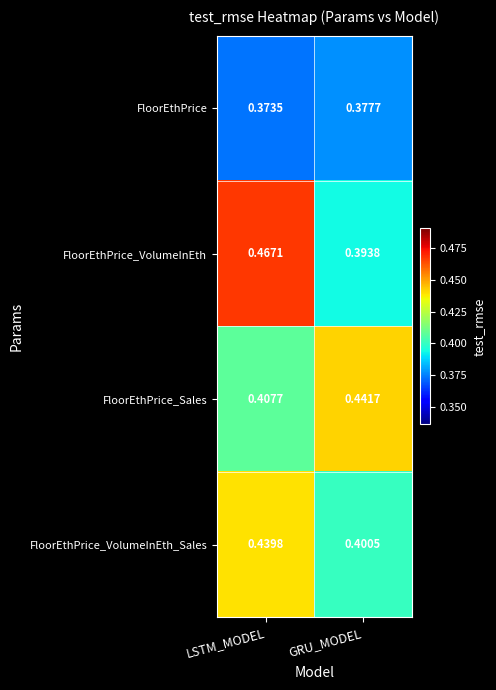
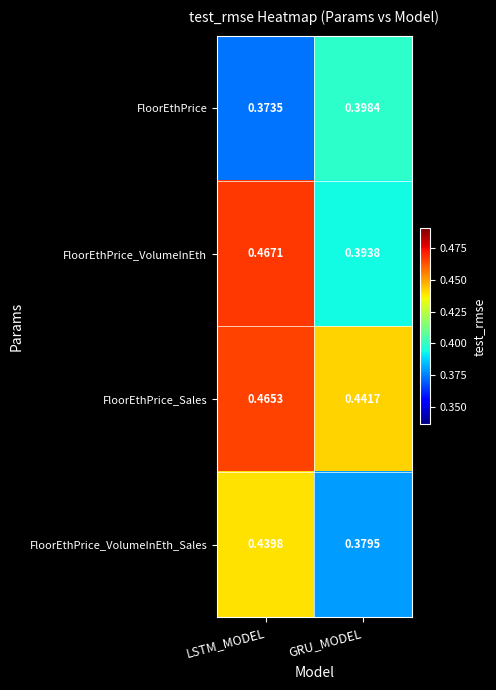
FloorEthPrice, GRU_MODEL: 0.3777 -> 0.3984
FloorEthPrice_Sales, LSTM_MODEL: 0.4077 -> 0.4653
FloorEthPrice_VolumeInEth_Sales, GRU_MODEL: 0.4005 -> 0.3795
